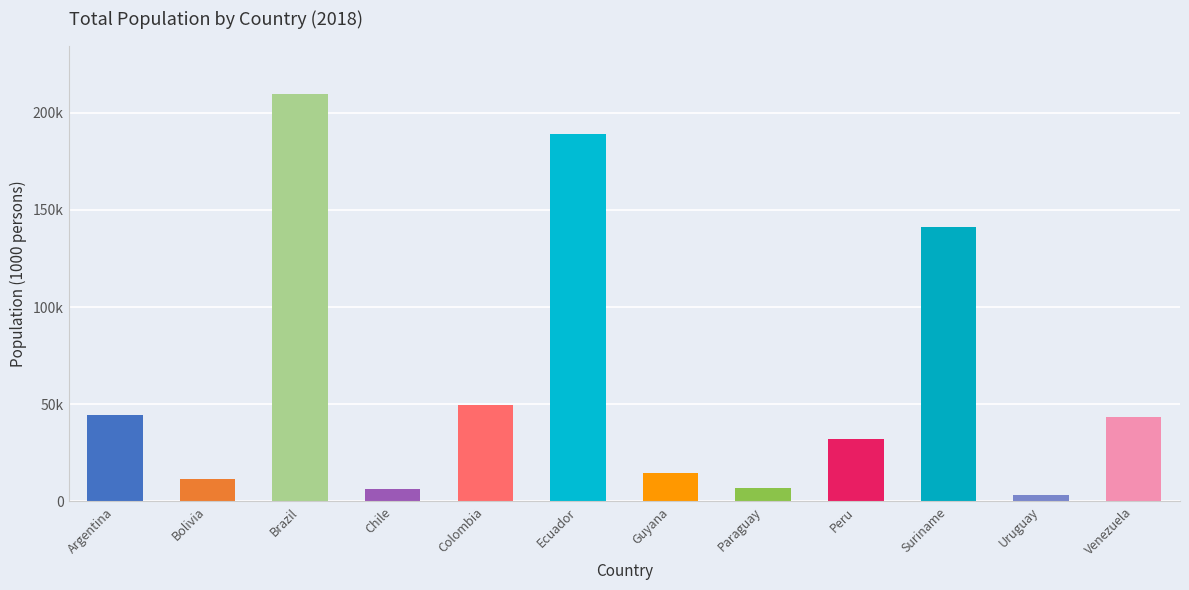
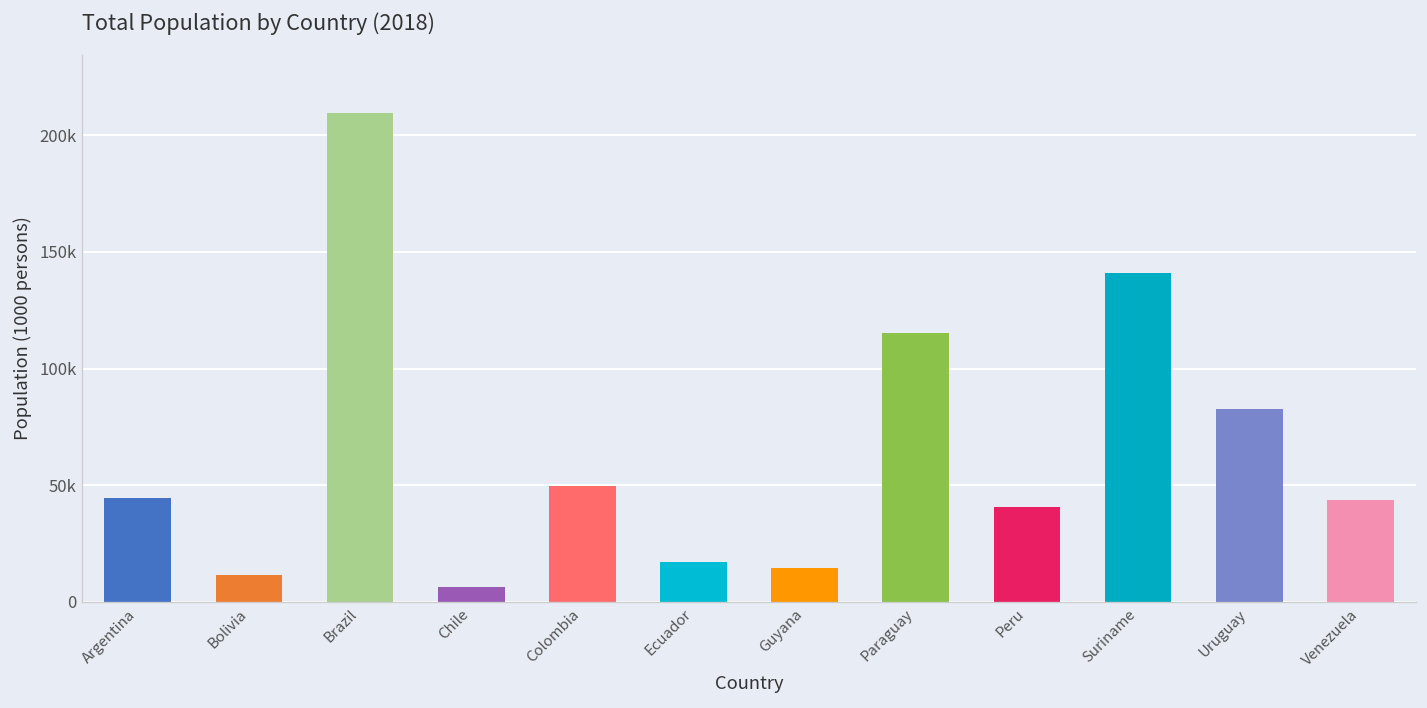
Ecuador: 189000 -> 17000
Paraguay: 7000 -> 115000
Peru: 32000 -> 41000
Uruguay: 3000 -> 83000
